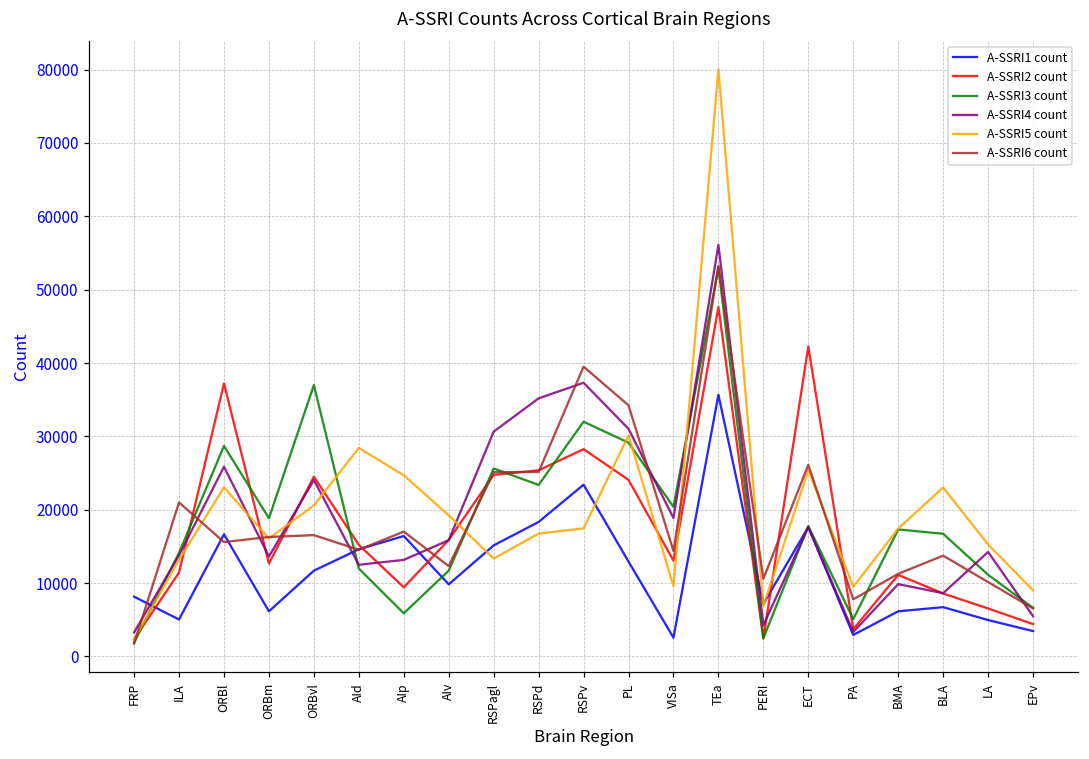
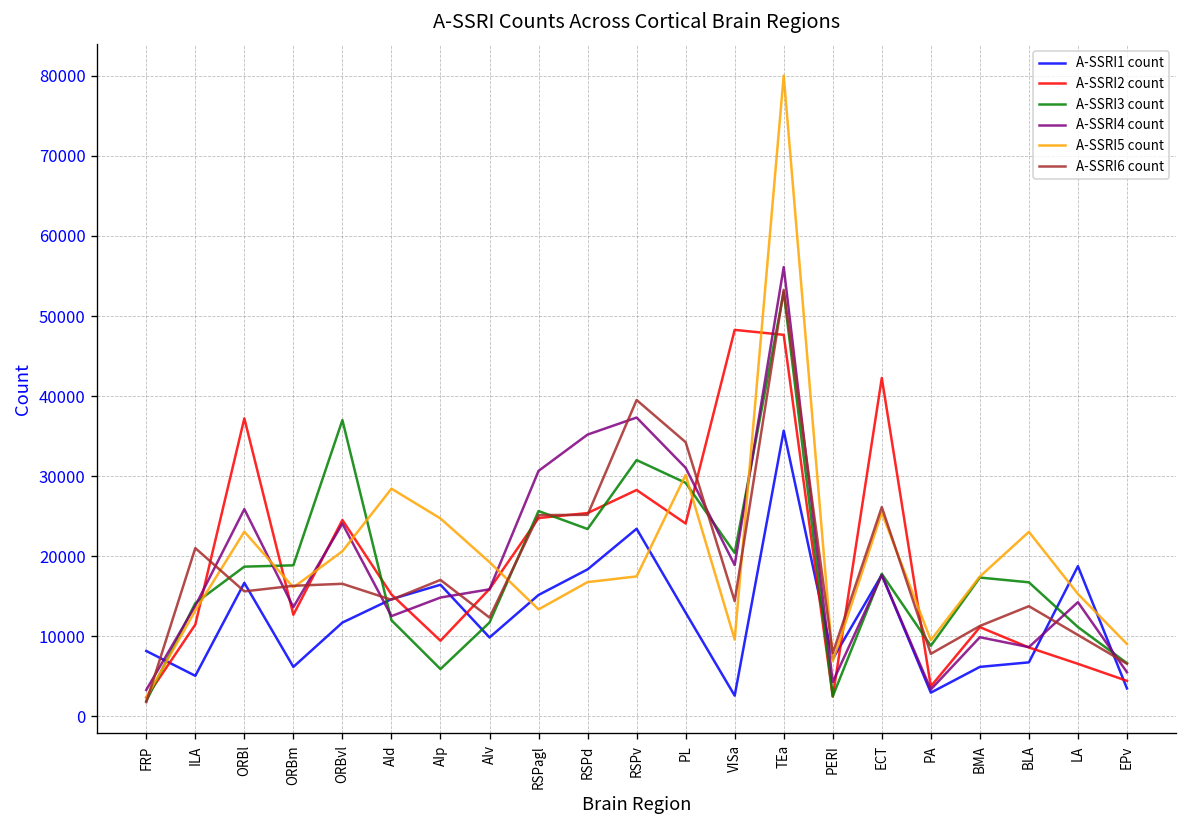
A-SSRI3 count, ORBl: 29000 -> 19000
A-SSRI4 count, AIp: 13000 -> 15000
A-SSRI2 count, VISa: 13000 -> 48000
A-SSRI6 count, PERI: 11000 -> 8000
A-SSRI3 count, PA: 5000 -> 9000
A-SSRI1 count, LA: 5000 -> 19000
